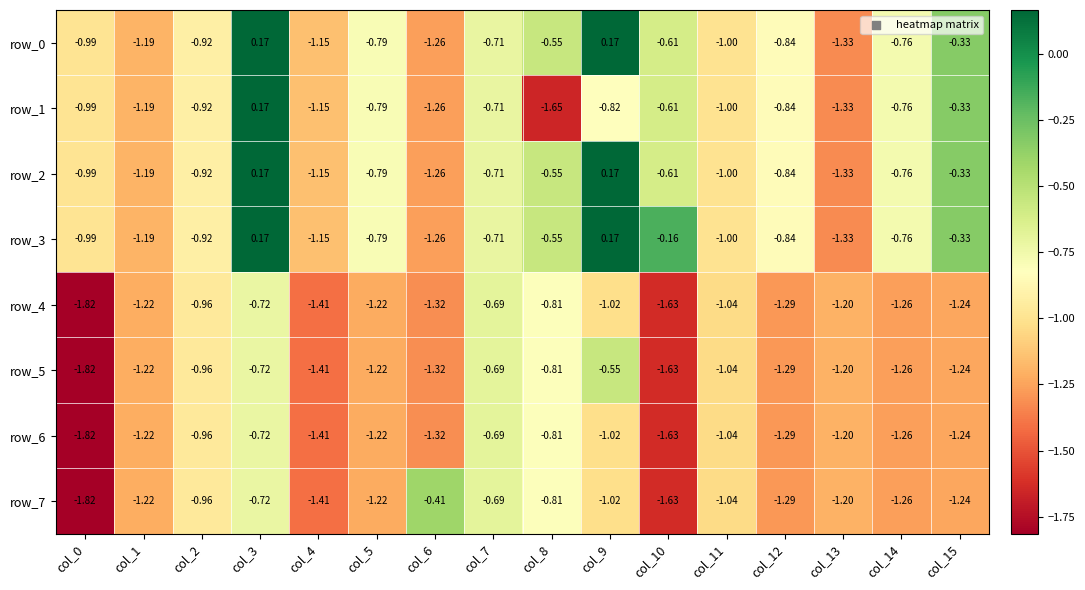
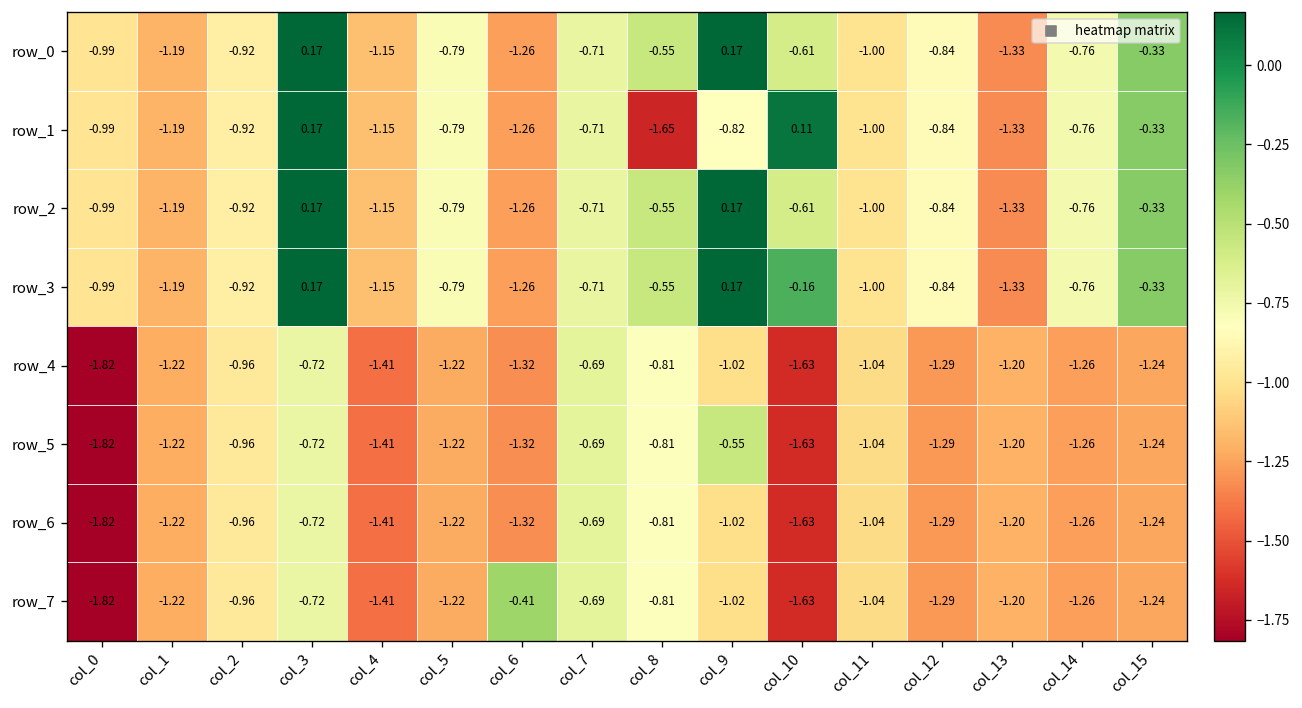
row_1, col_10: -0.61 -> 0.11
